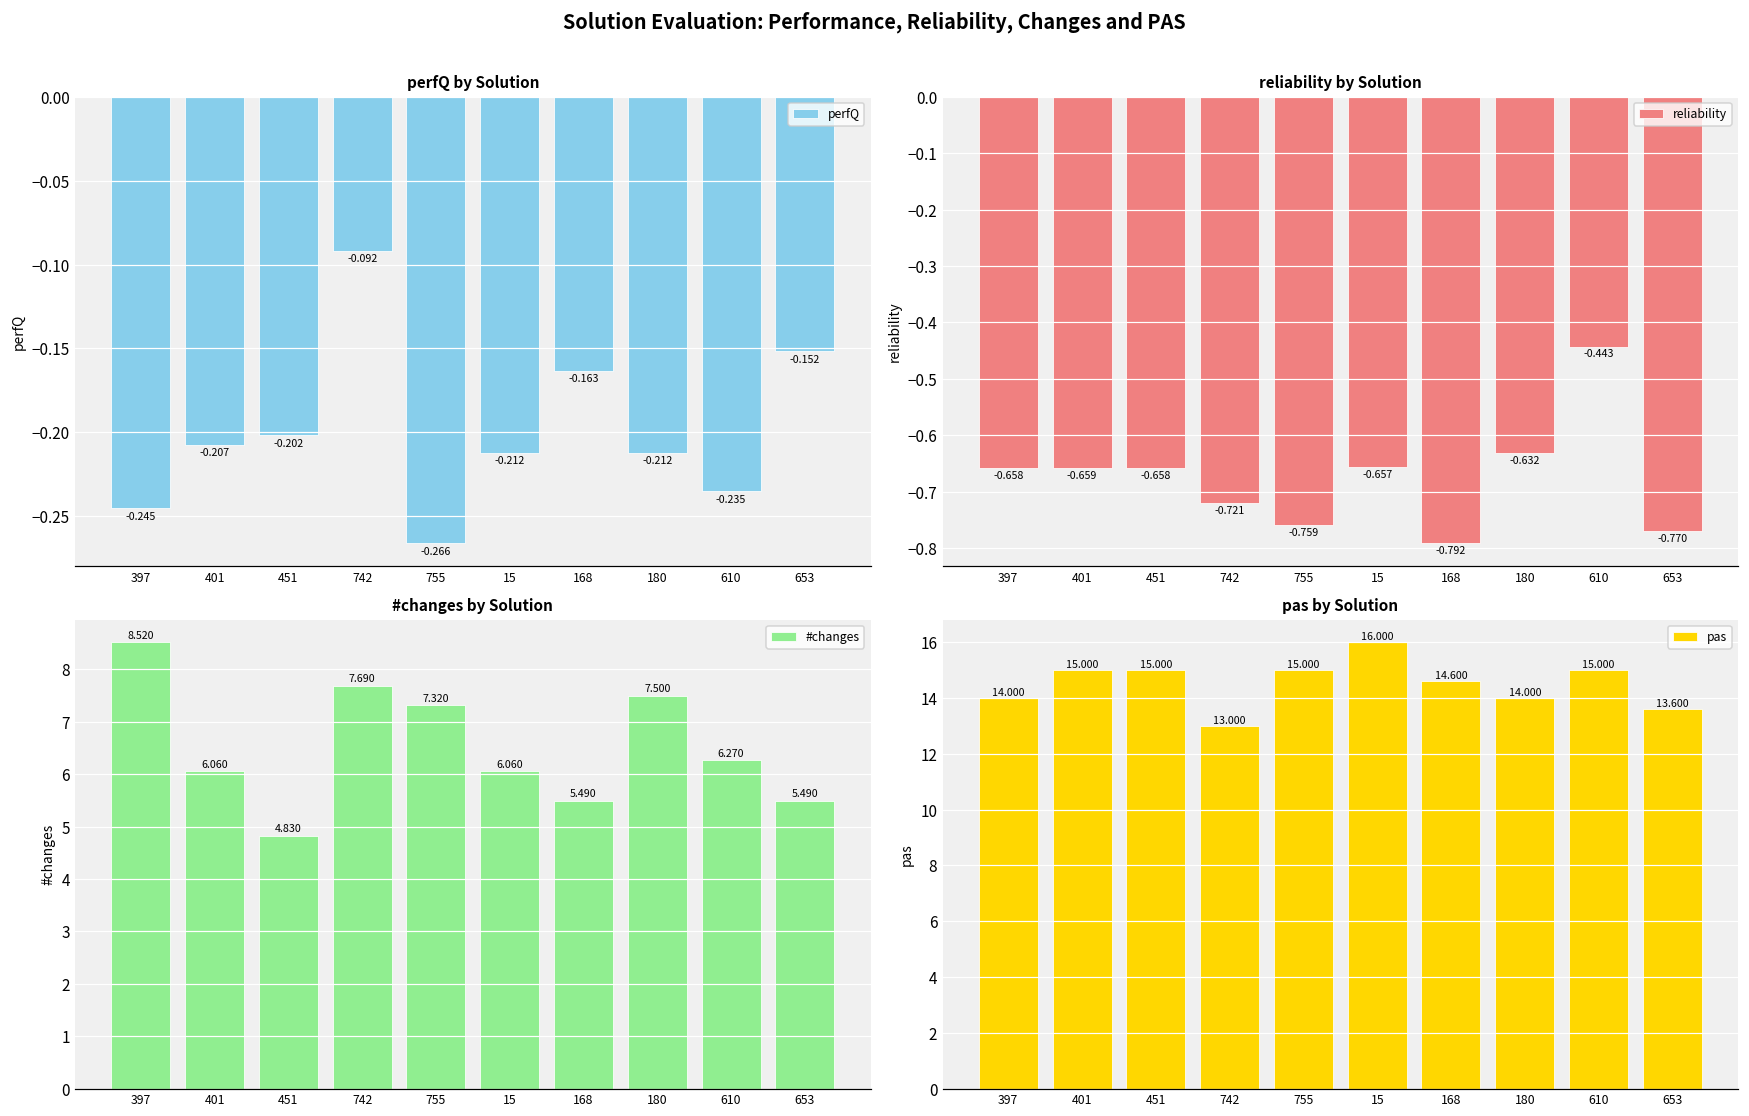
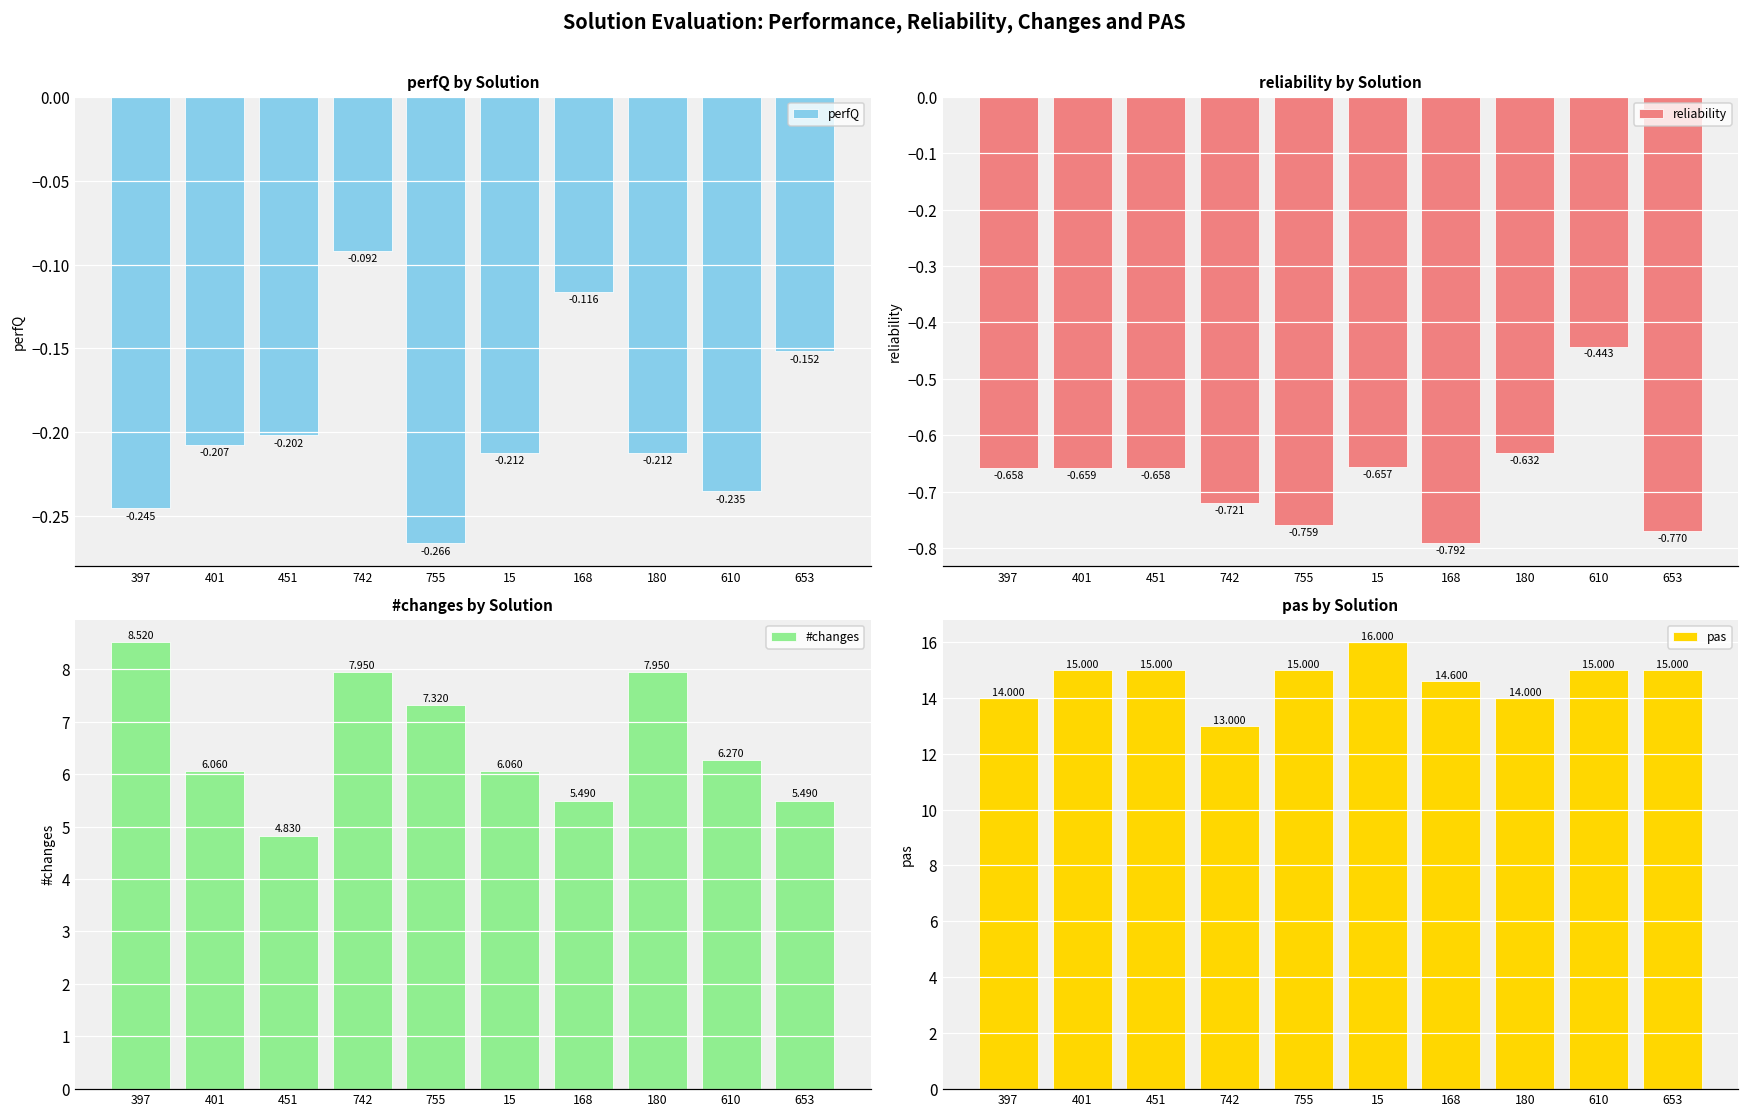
perfQ by Solution, 168: -0.163 -> -0.116
#changes by Solution, 742: 7.690 -> 7.950
#changes by Solution, 180: 7.500 -> 7.950
pas by Solution, 653: 13.600 -> 15.000
